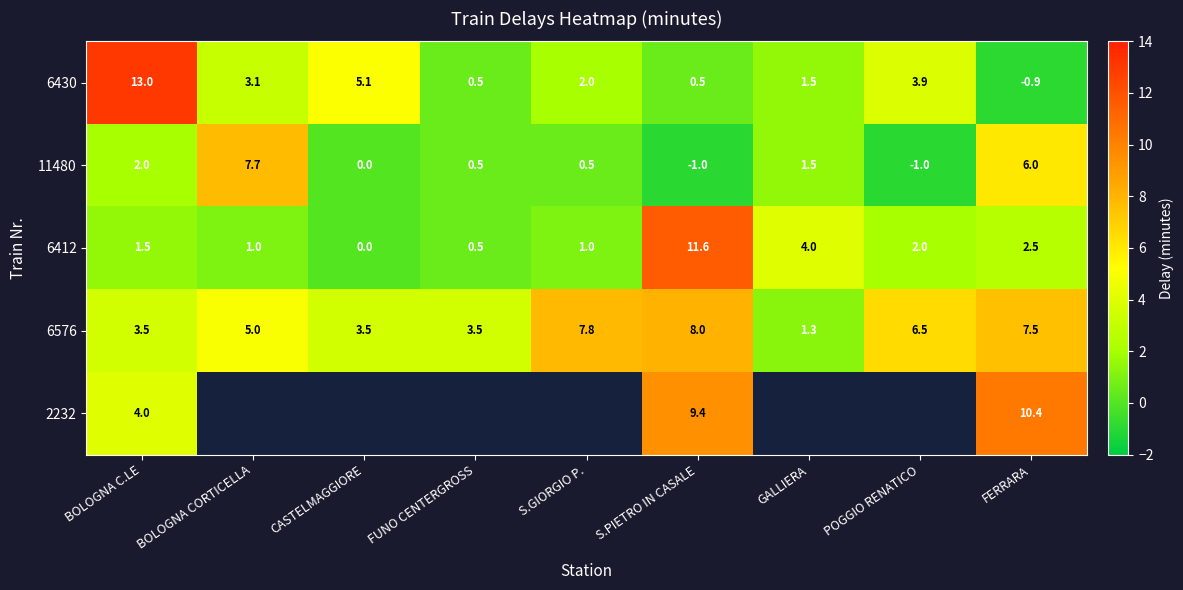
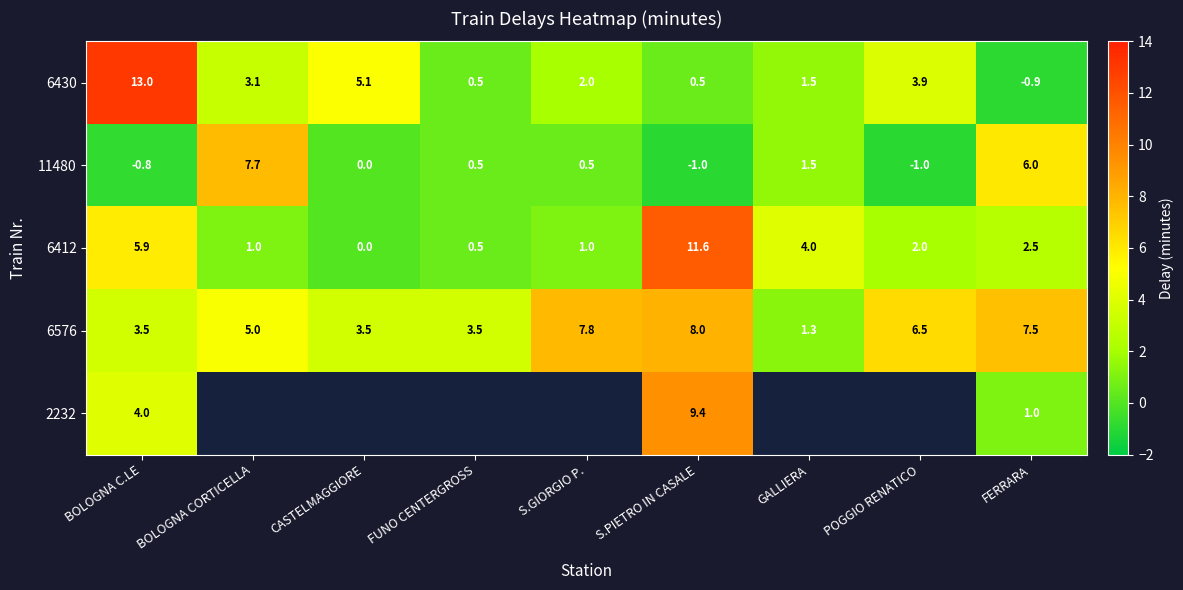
11480, BOLOGNA C.LE: 2.0 -> -0.8
6412, BOLOGNA C.LE: 1.5 -> 5.9
2232, FERRARA: 10.4 -> 1.0
